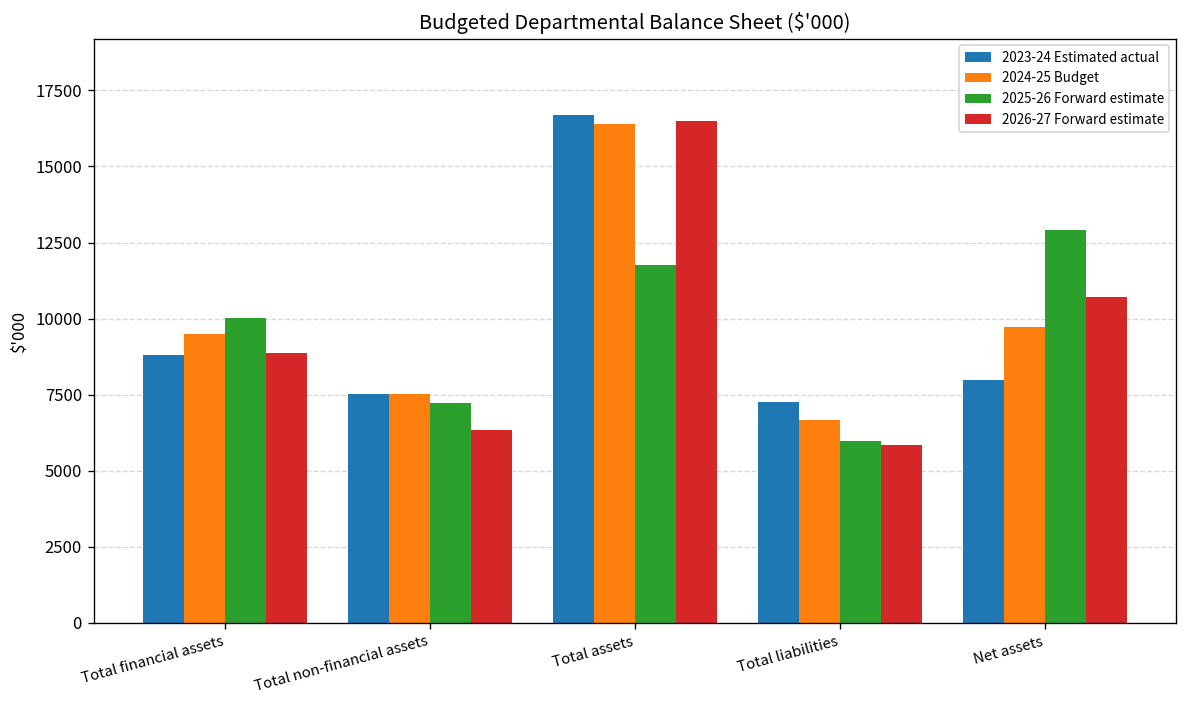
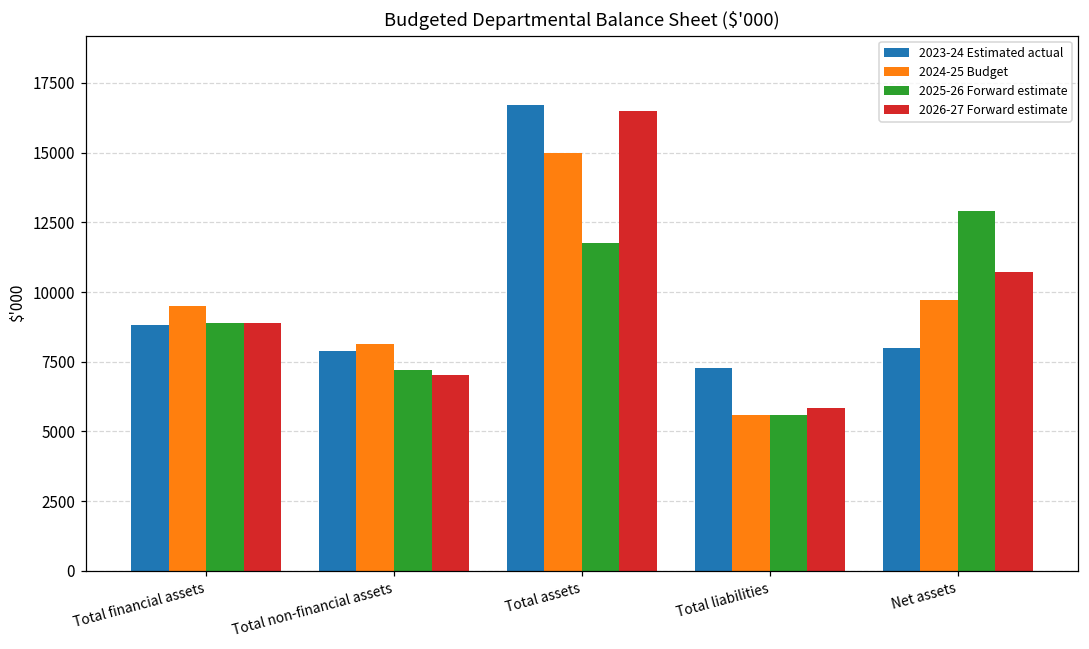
2025-26 Forward estimate, Total financial assets: 10000 -> 8900
2023-24 Estimated actual, Total non-financial assets: 7500 -> 7900
2024-25 Budget, Total non-financial assets: 7500 -> 8100
2026-27 Forward estimate, Total non-financial assets: 6300 -> 7000
2024-25 Budget, Total assets: 16400 -> 15000
2024-25 Budget, Total liabilities: 6700 -> 5600
2025-26 Forward estimate, Total liabilities: 6000 -> 5600
